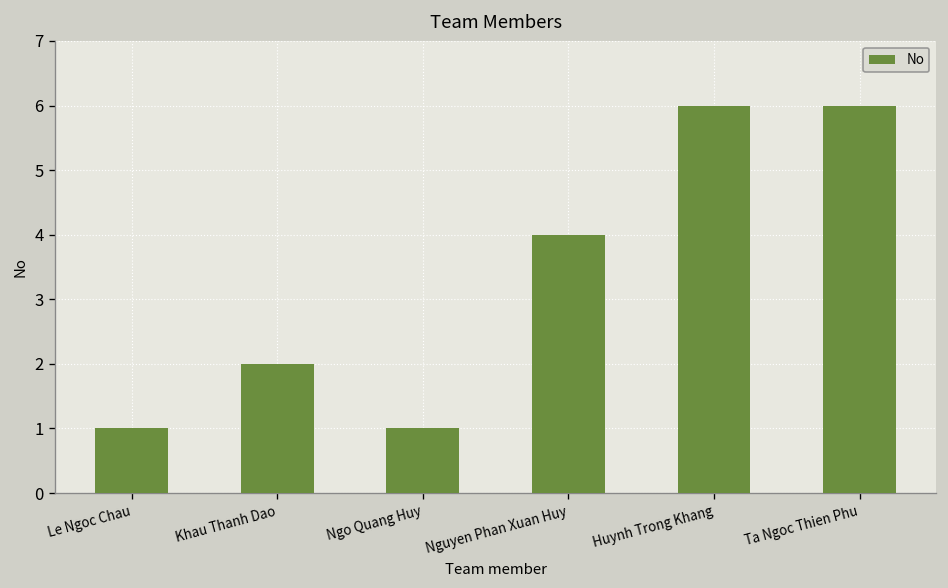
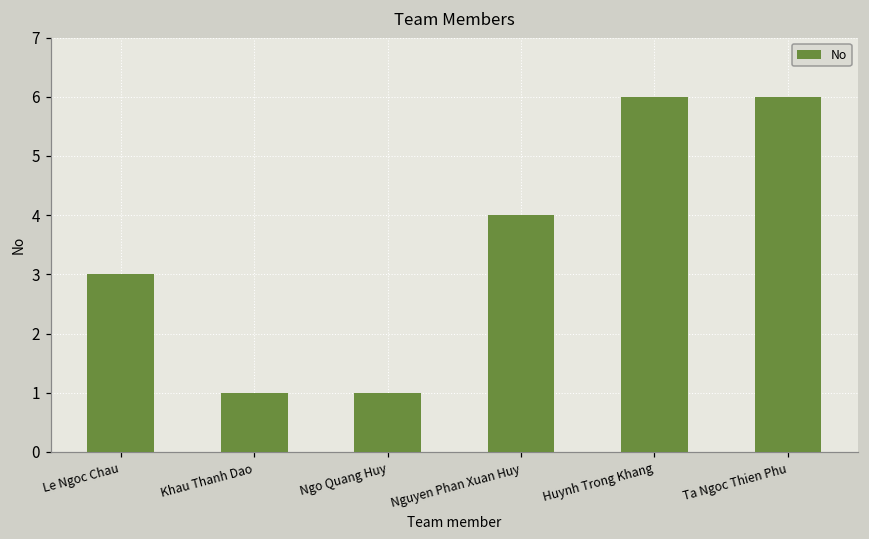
Le Ngoc Chau: 1 -> 3
Khau Thanh Dao: 2 -> 1
